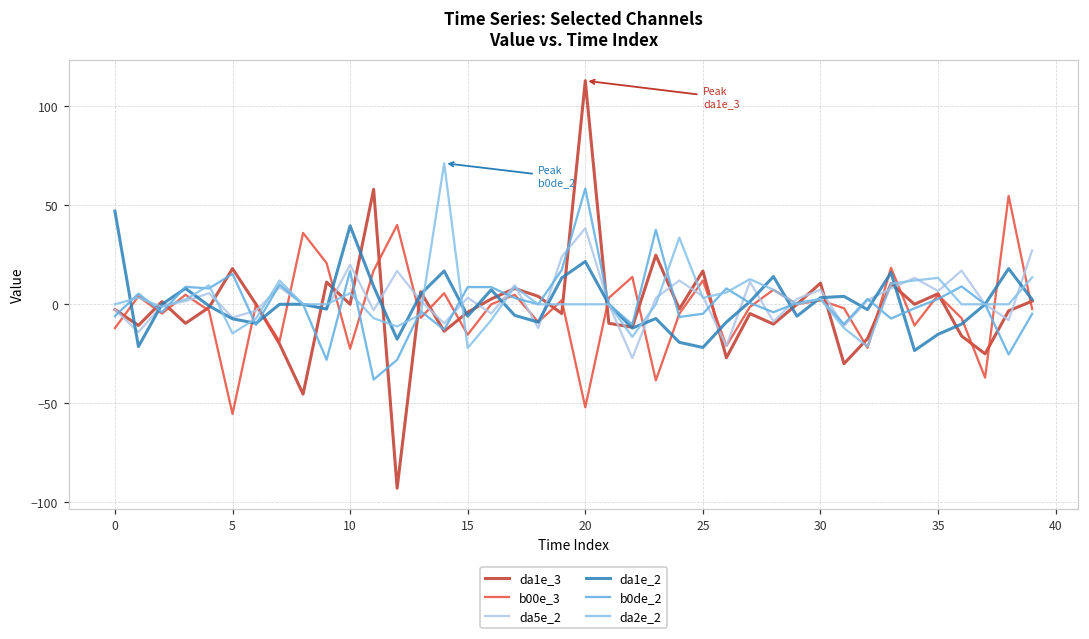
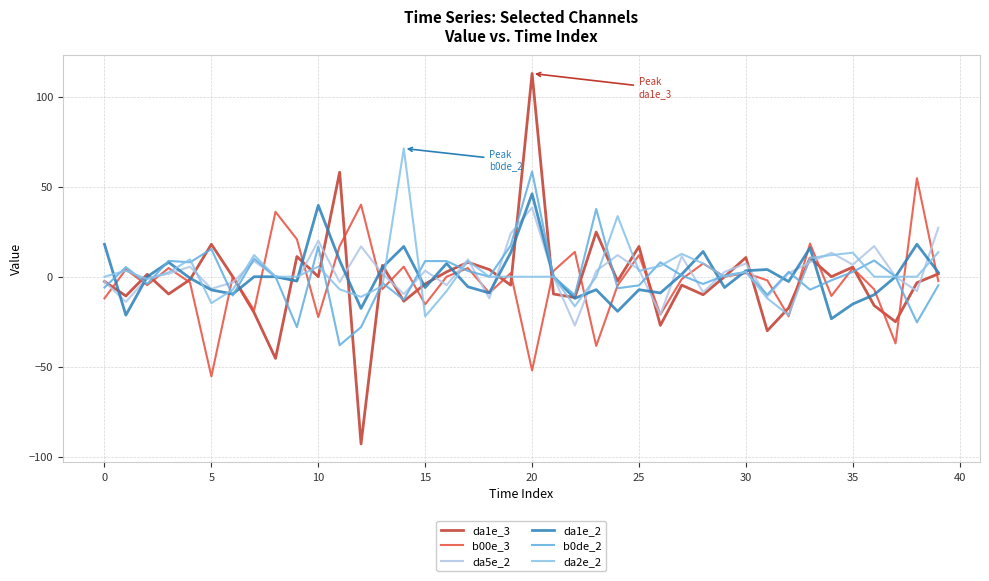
da1e_2, 0: 47 -> 18
da1e_2, 20: 22 -> 46
da1e_2, 25: -22 -> -7
